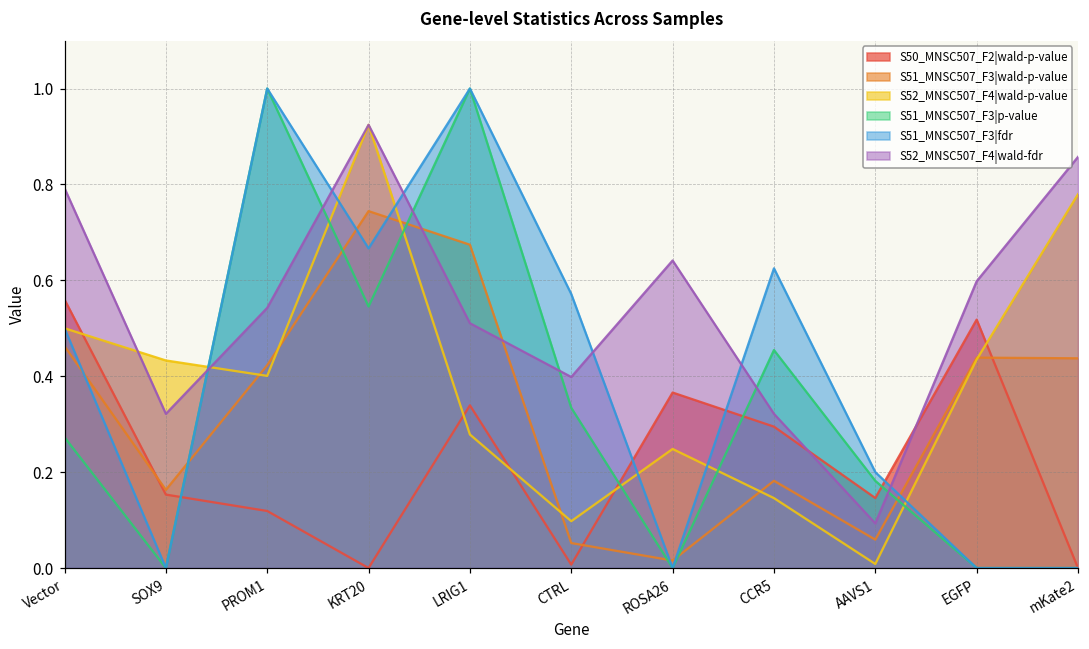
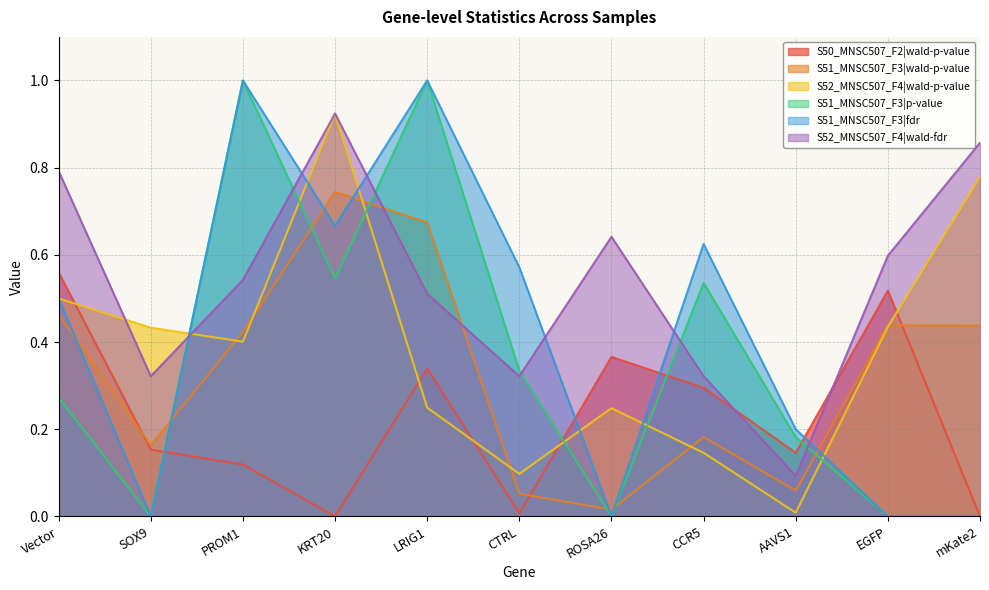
S52_MNSC507_F4|wald-p-value, LRIG1: 0.28 -> 0.25
S52_MNSC507_F4|wald-fdr, CTRL: 0.40 -> 0.32
S51_MNSC507_F3|p-value, CCR5: 0.45 -> 0.54
